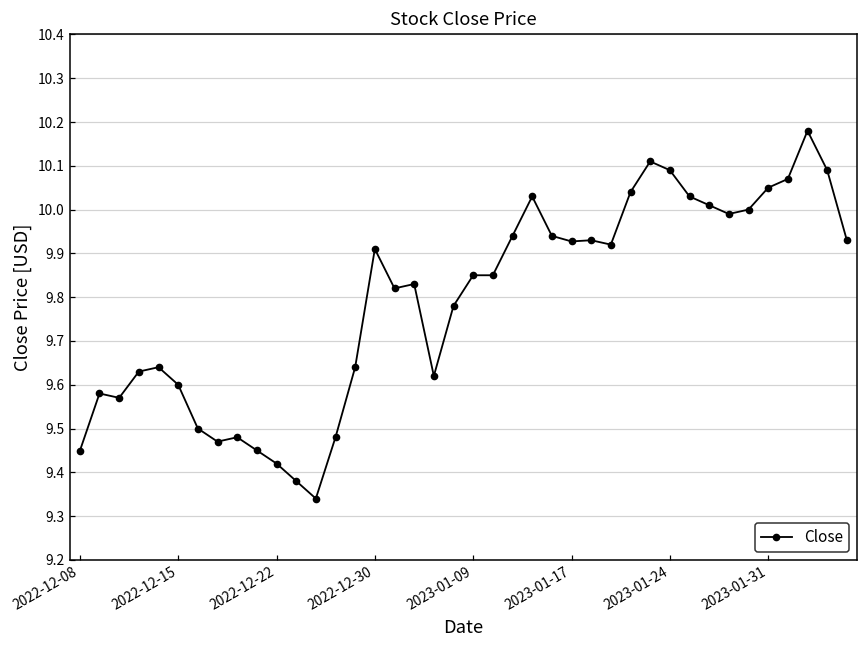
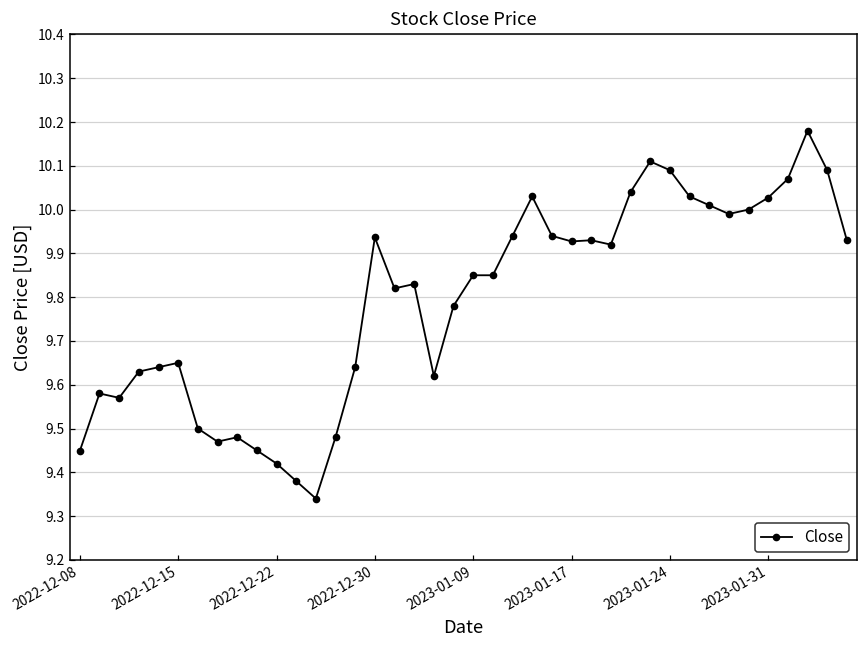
2022-12-15: 9.60 -> 9.65
2022-12-30: 9.91 -> 9.94
2023-01-31: 10.05 -> 10.03
